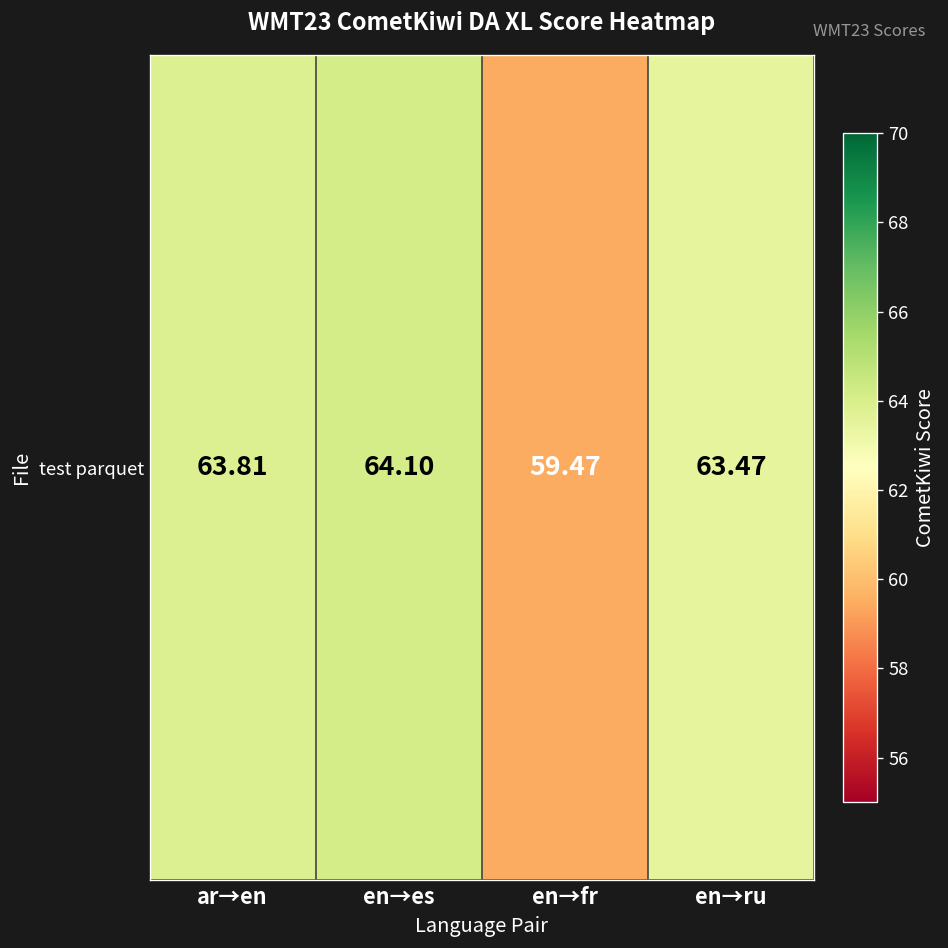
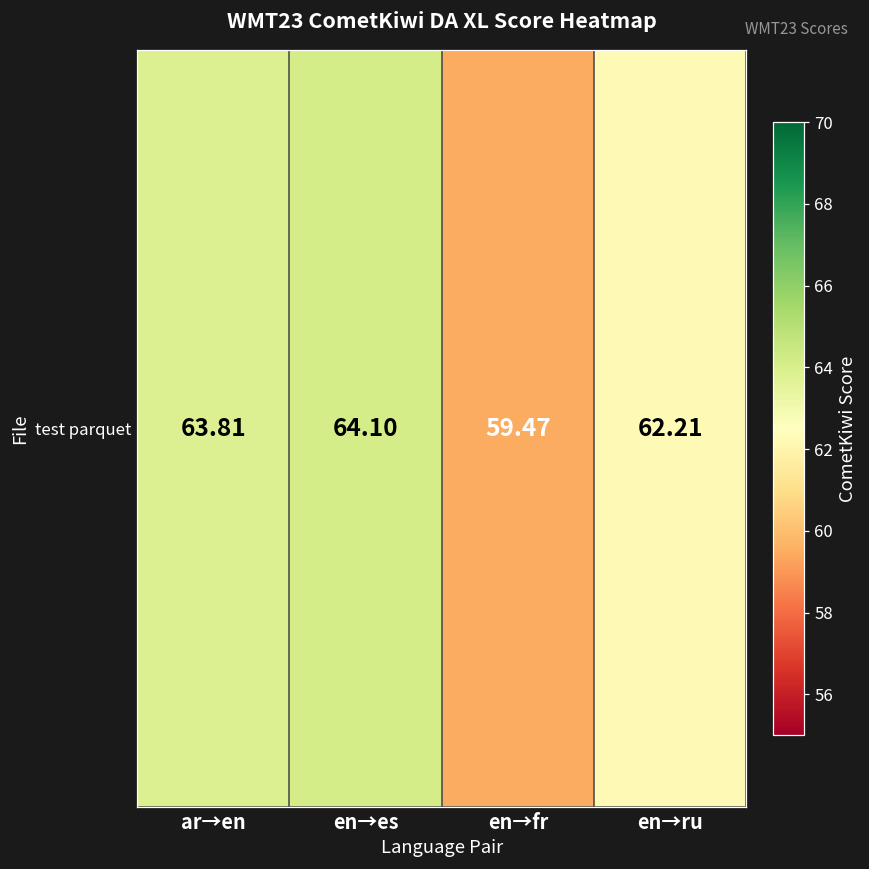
test parquet, en→ru: 63.47 -> 62.21
